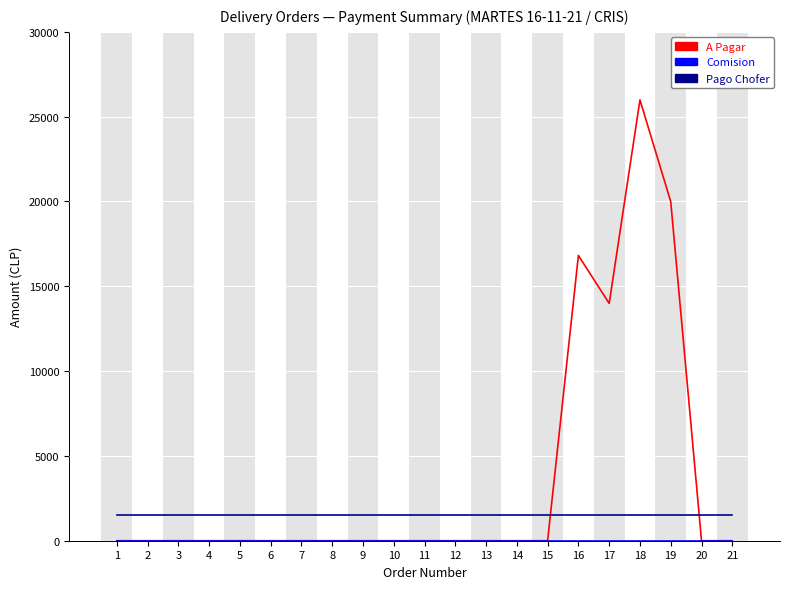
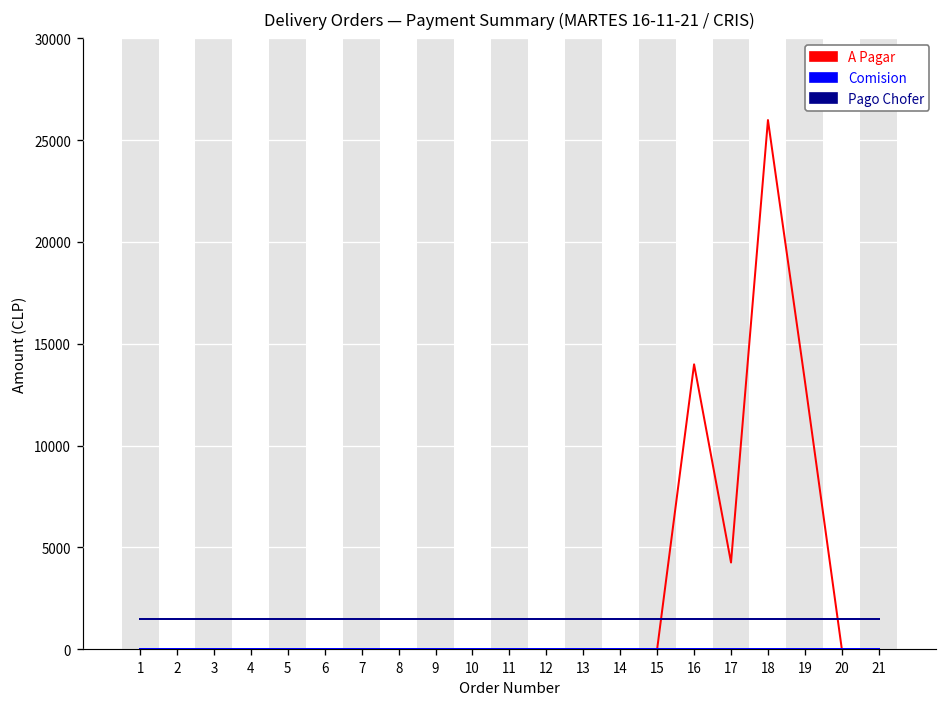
A Pagar, 16: 16800 -> 14000
A Pagar, 17: 14000 -> 4300
A Pagar, 19: 20000 -> 13200
